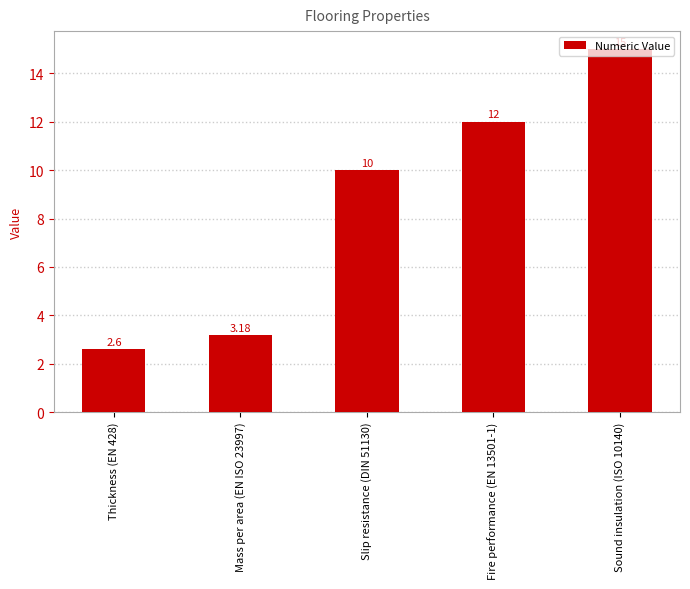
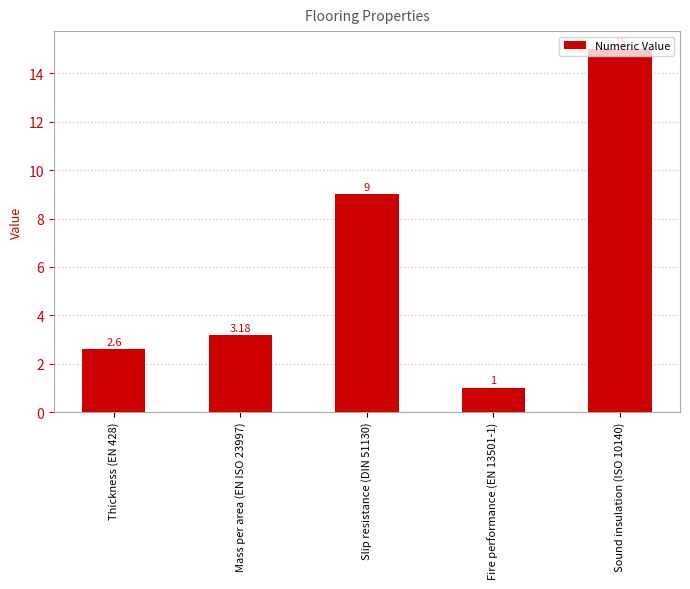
Slip resistance (DIN 51130): 10 -> 9
Fire performance (EN 13501-1): 12 -> 1
